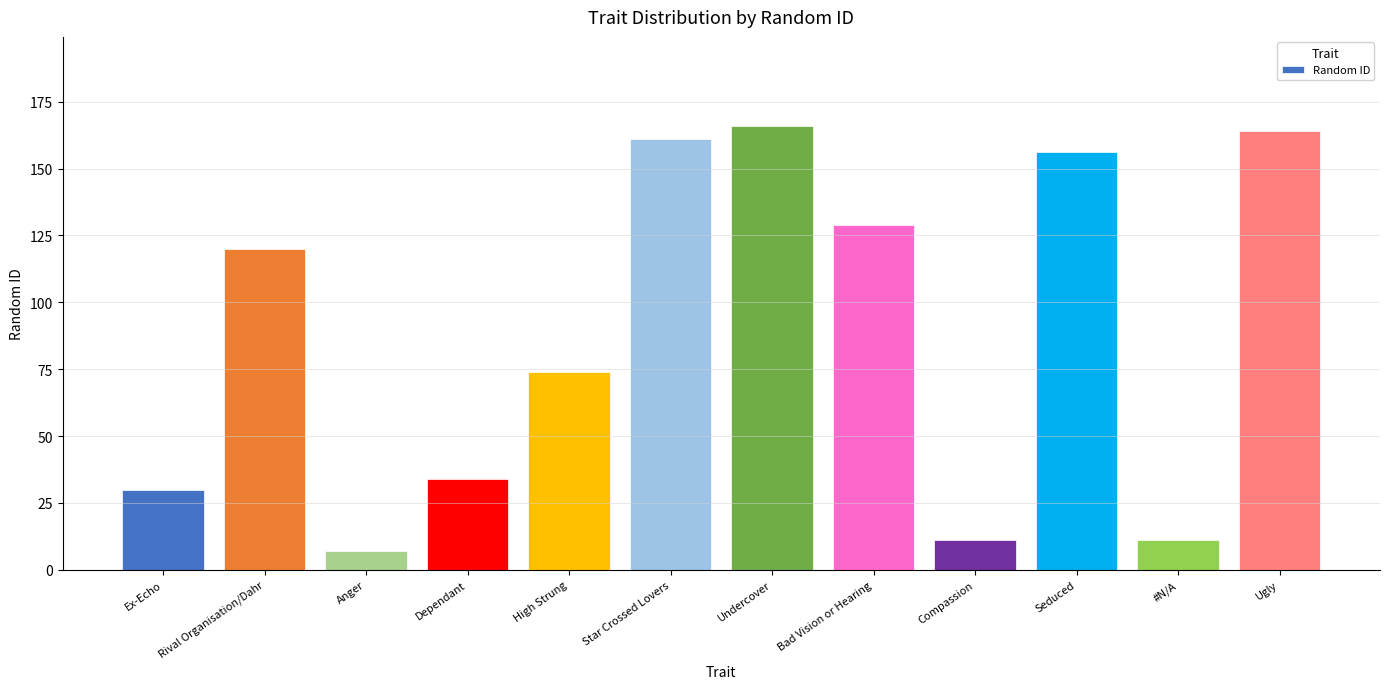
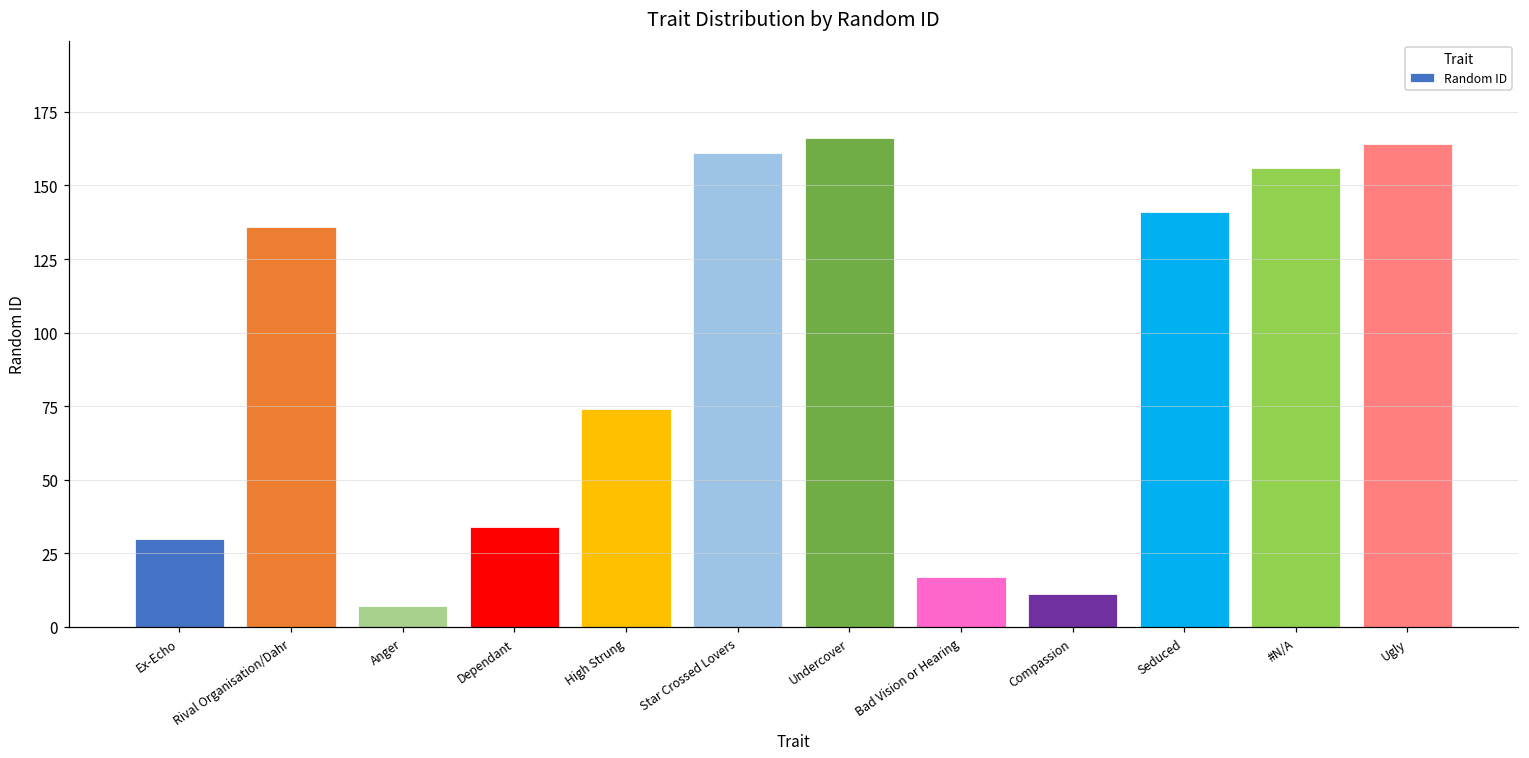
Rival Organisation/Dahr: 120 -> 136
Bad Vision or Hearing: 129 -> 17
Seduced: 156 -> 141
#N/A: 11 -> 156
